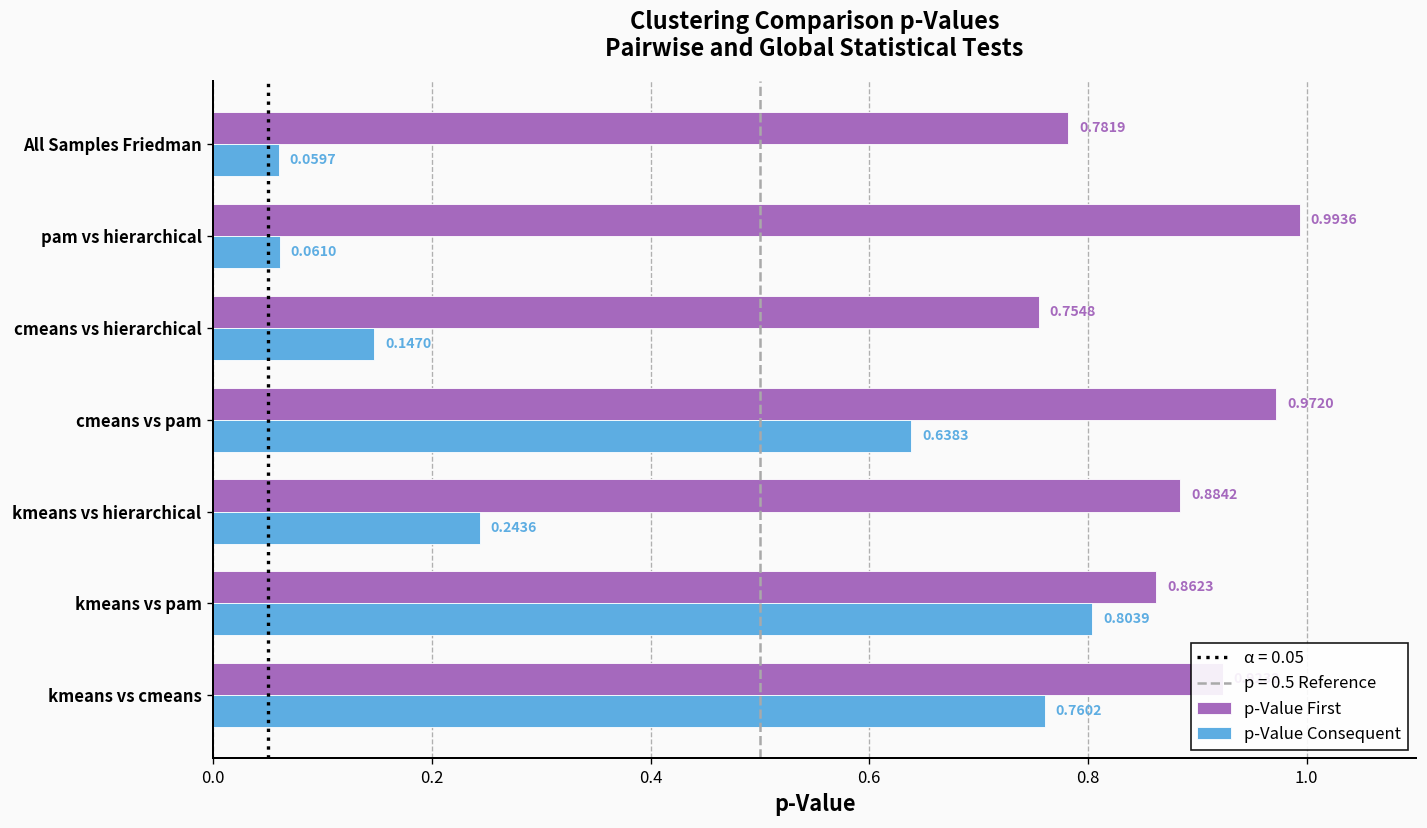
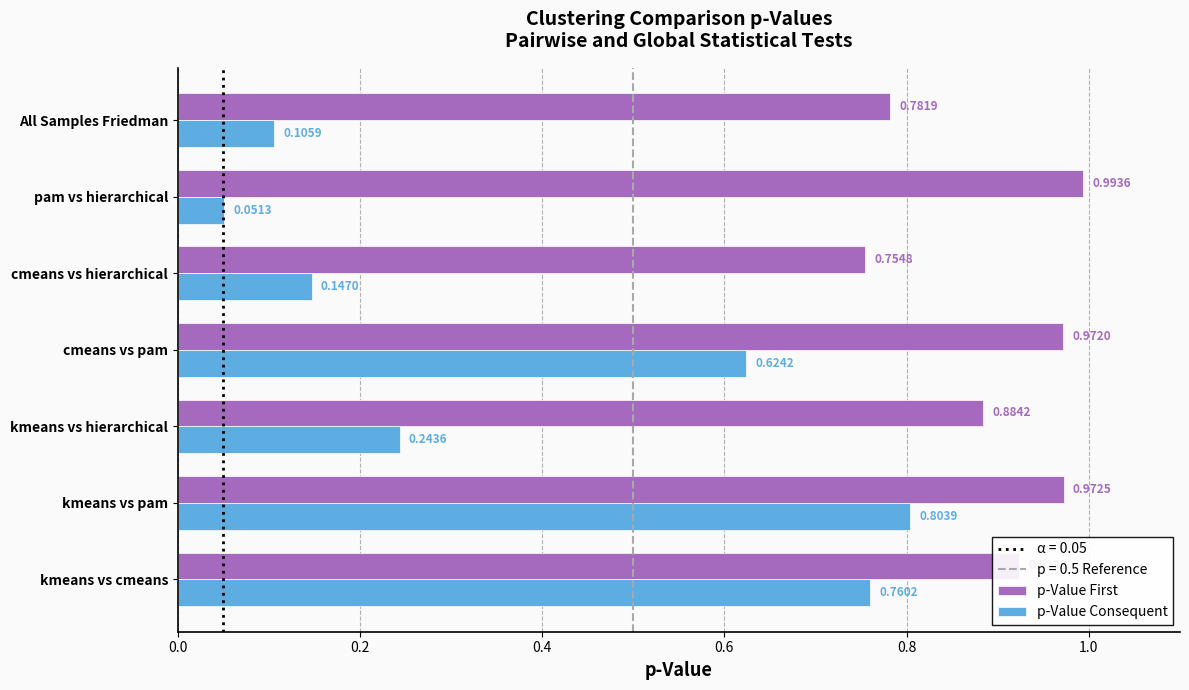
p-Value Consequent, All Samples Friedman: 0.0597 -> 0.1059
p-Value Consequent, pam vs hierarchical: 0.0610 -> 0.0513
p-Value Consequent, cmeans vs pam: 0.6383 -> 0.6242
p-Value First, kmeans vs pam: 0.8623 -> 0.9725
